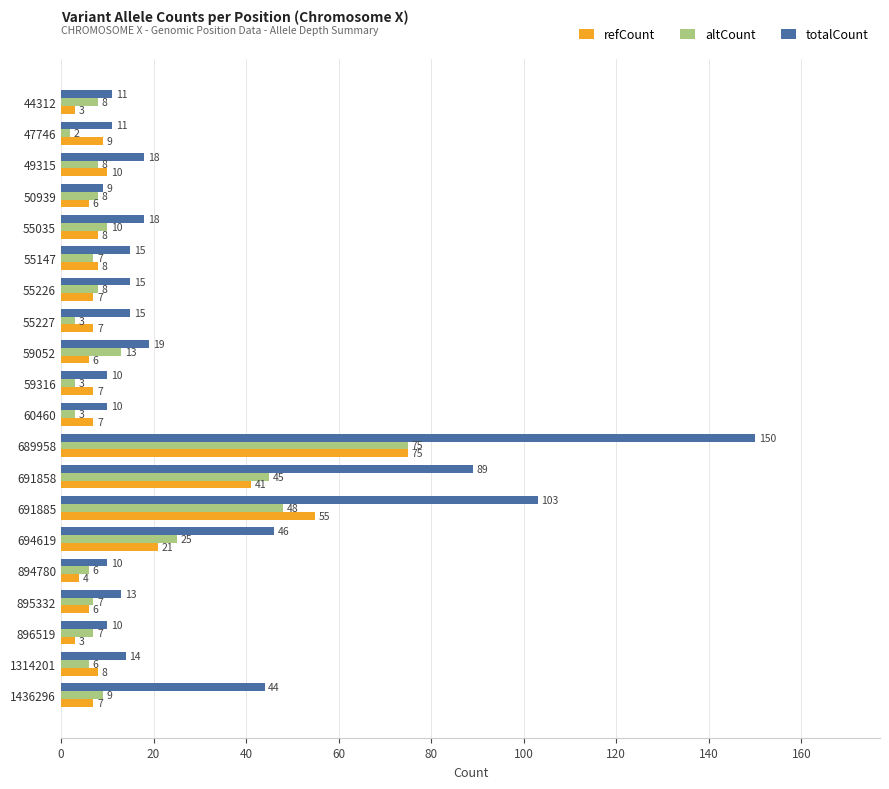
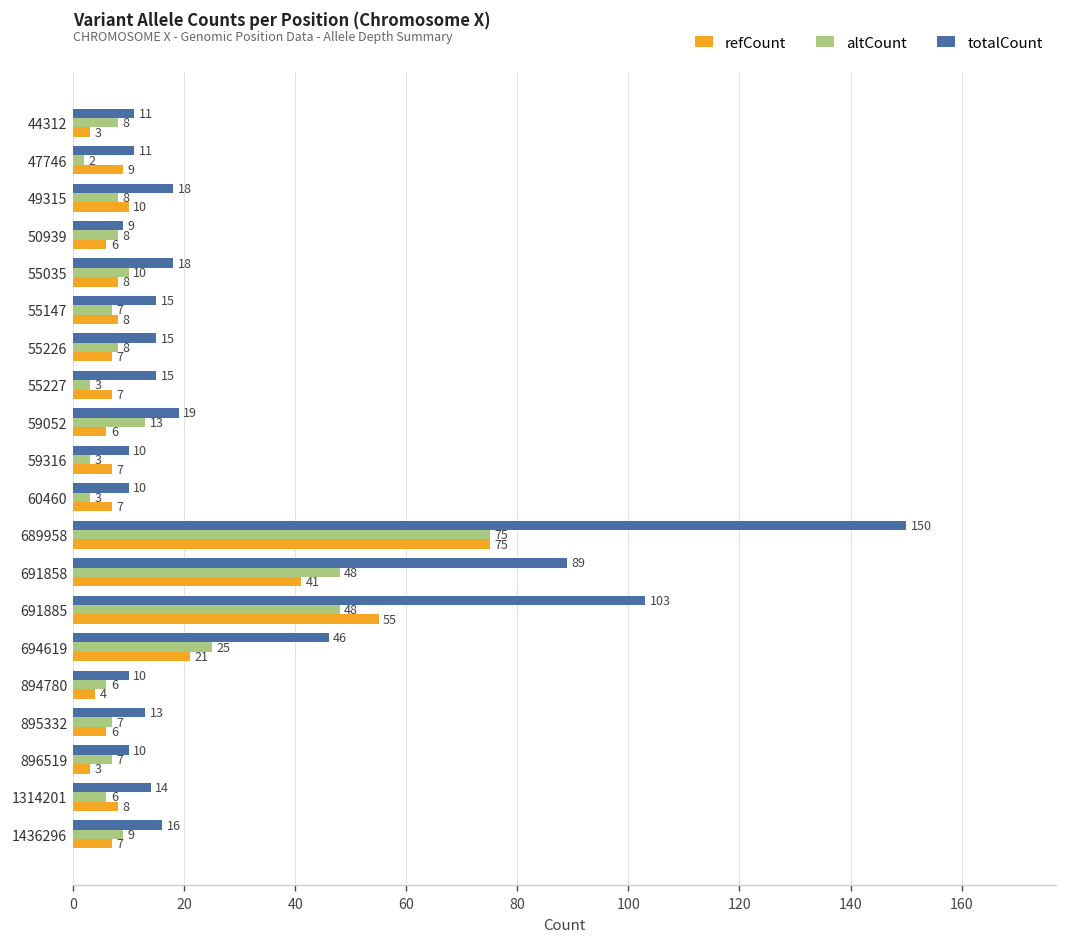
altCount, 691858: 45 -> 48
totalCount, 1436296: 44 -> 16
